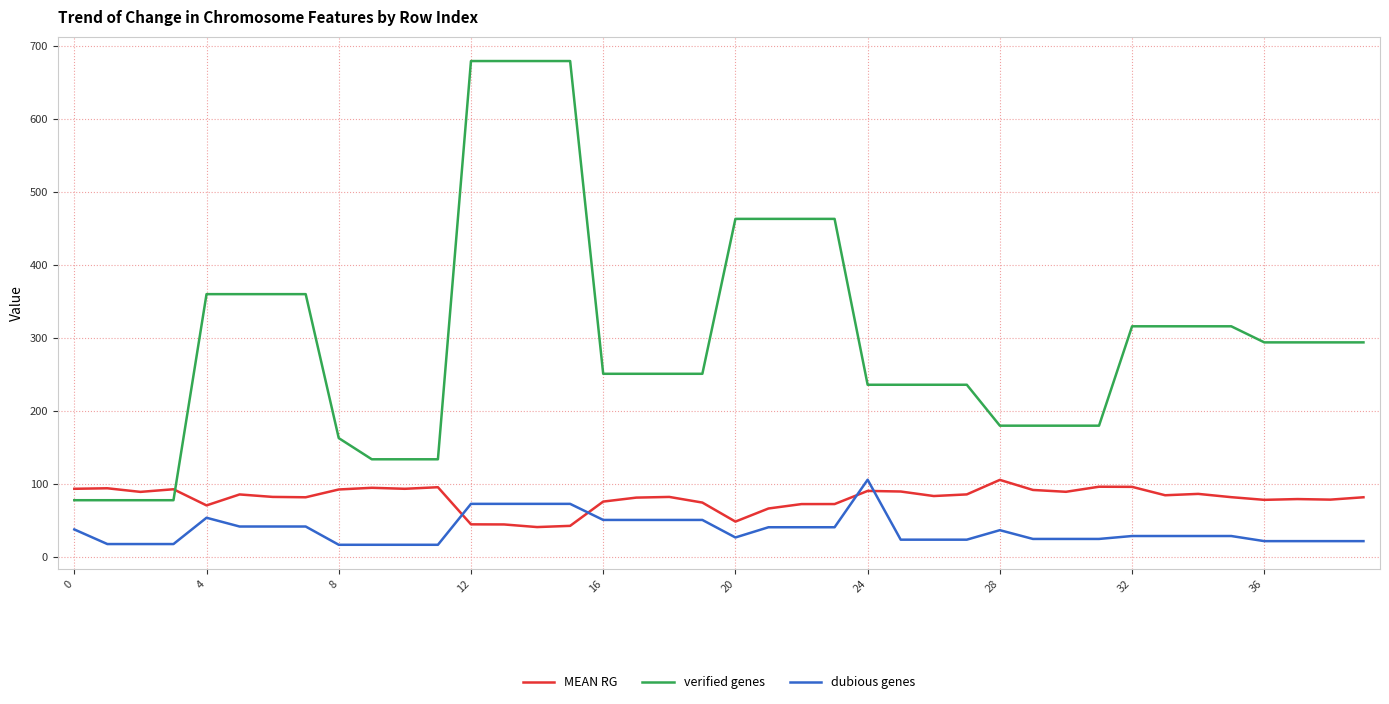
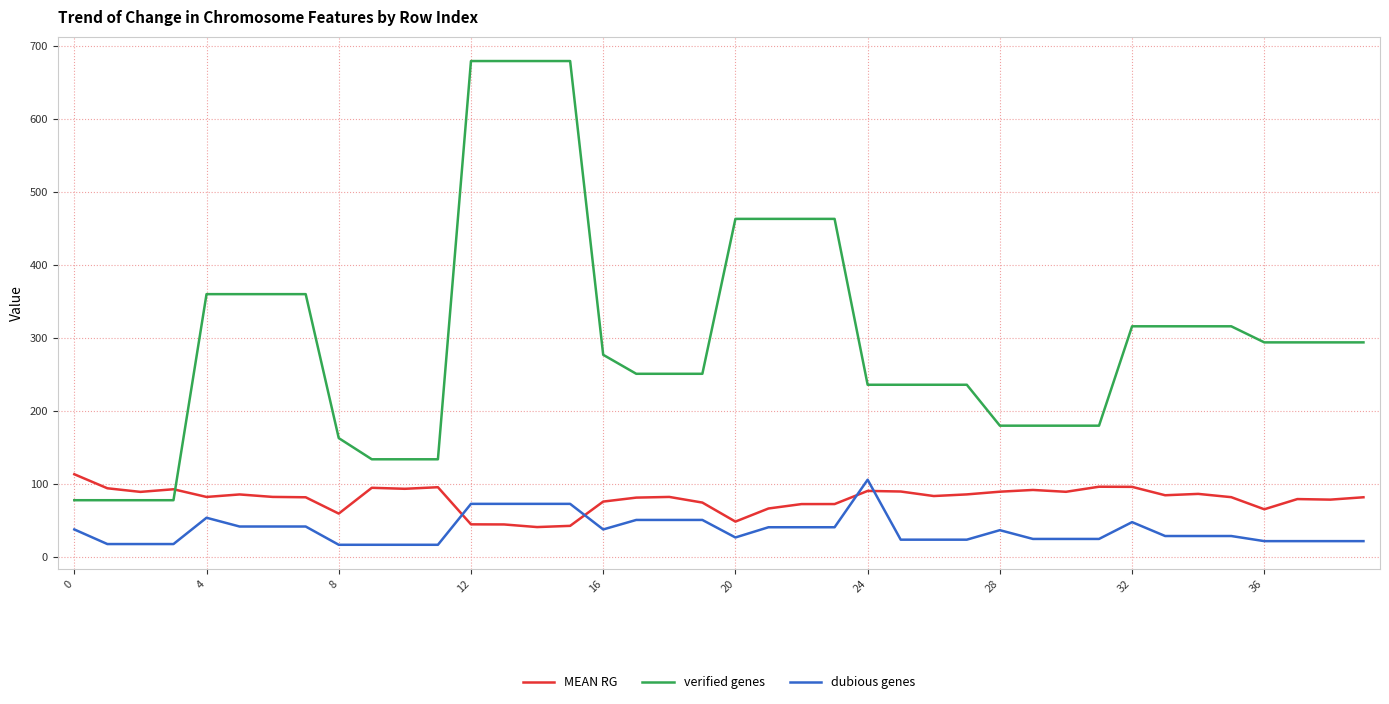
MEAN RG, 0: 90 -> 110
MEAN RG, 4: 70 -> 80
MEAN RG, 8: 90 -> 60
verified genes, 16: 250 -> 280
dubious genes, 16: 50 -> 40
MEAN RG, 28: 110 -> 90
dubious genes, 32: 30 -> 50
MEAN RG, 36: 80 -> 70
